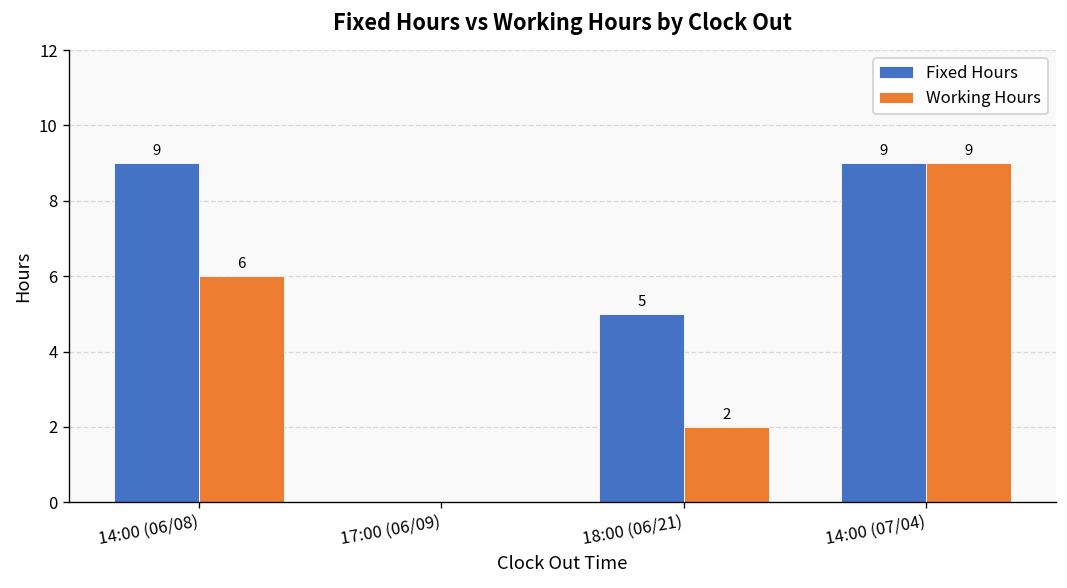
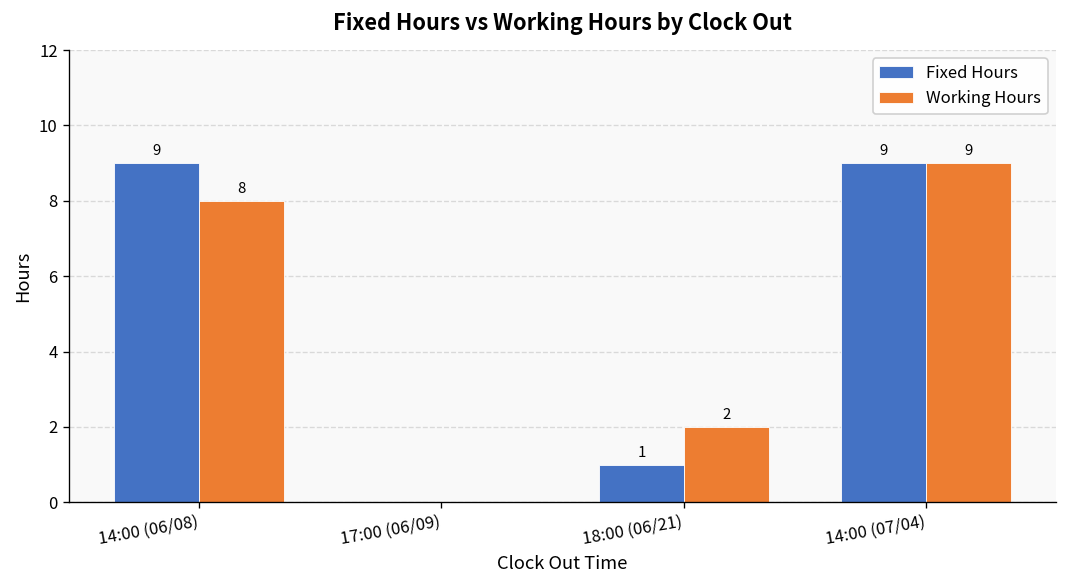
Working Hours, 14:00 (06/08): 6 -> 8
Fixed Hours, 18:00 (06/21): 5 -> 1
